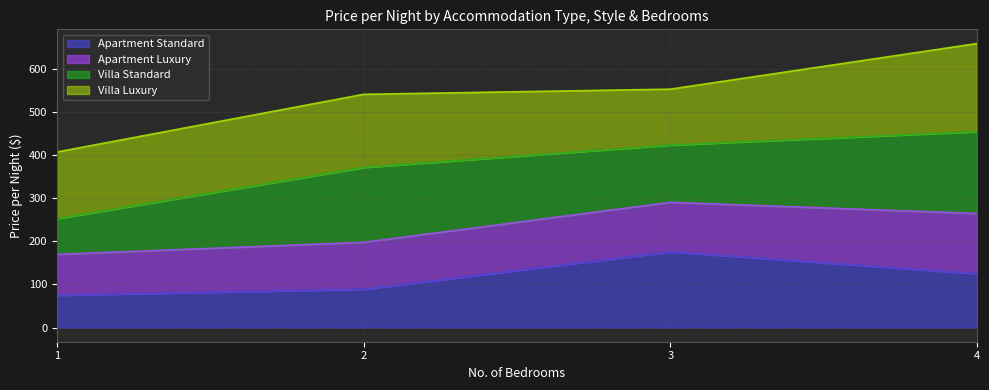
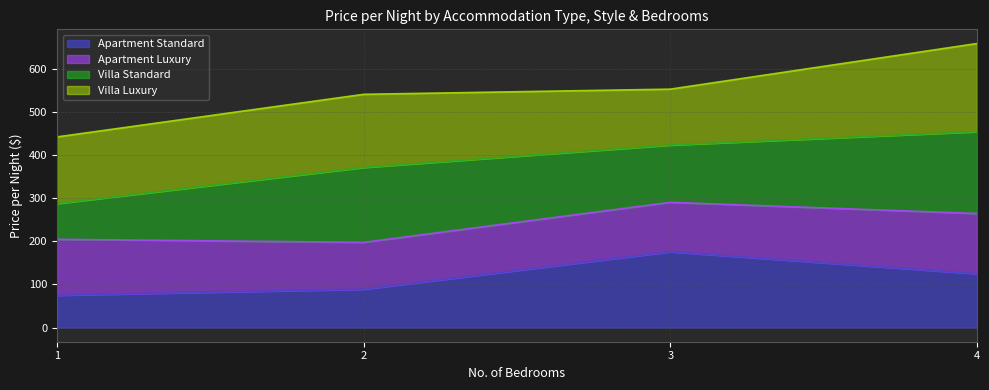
Apartment Luxury, 1: 100 -> 130
